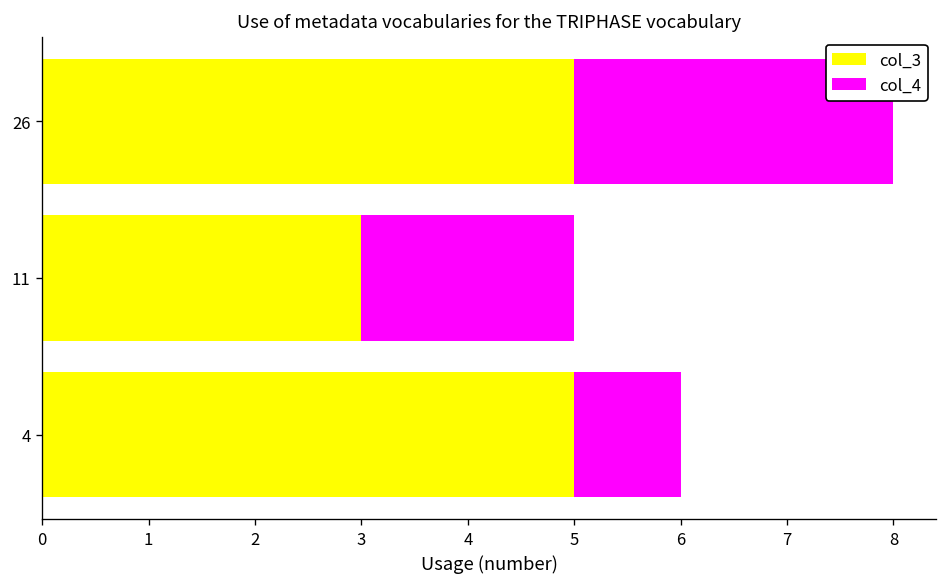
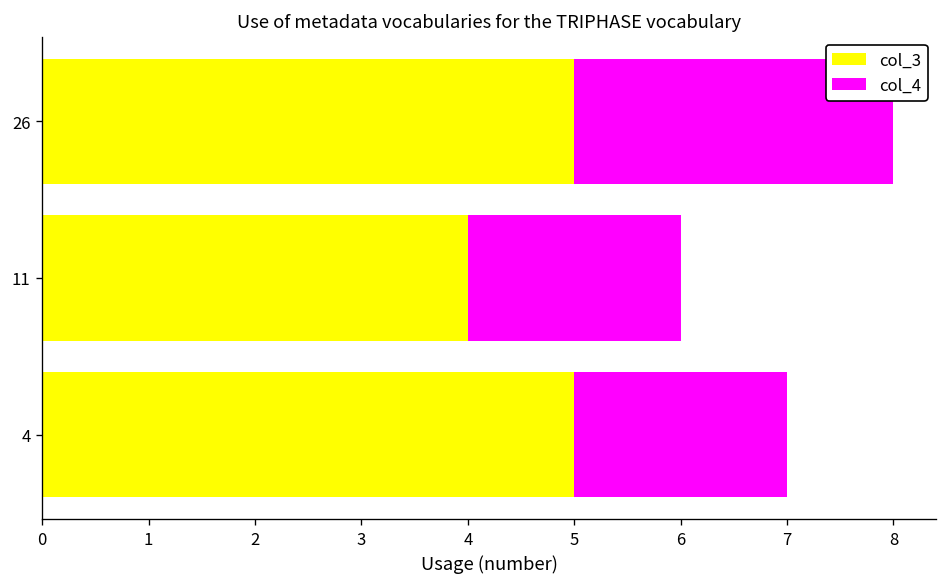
col_3, 11: 3 -> 4
col_4, 4: 1 -> 2
